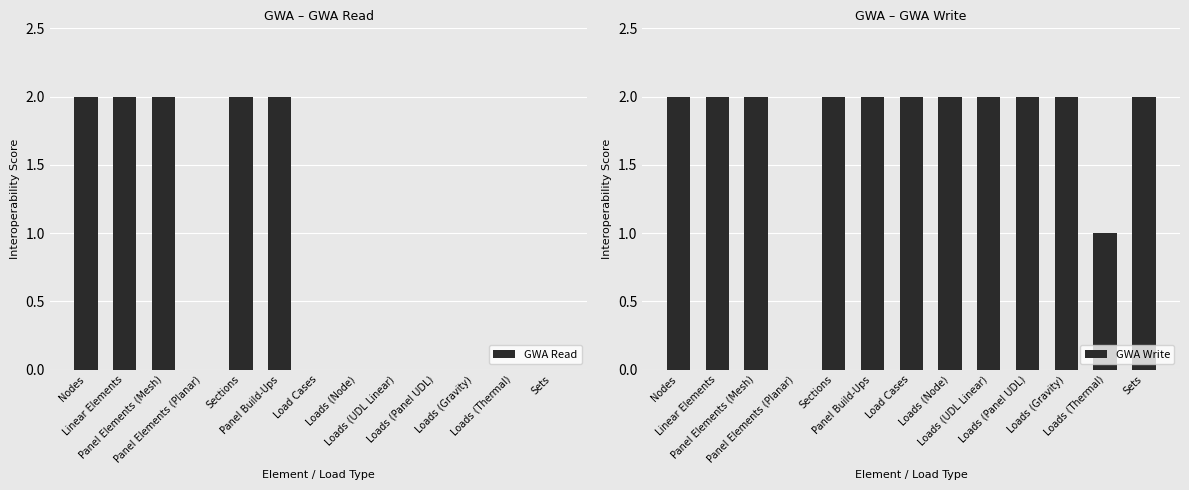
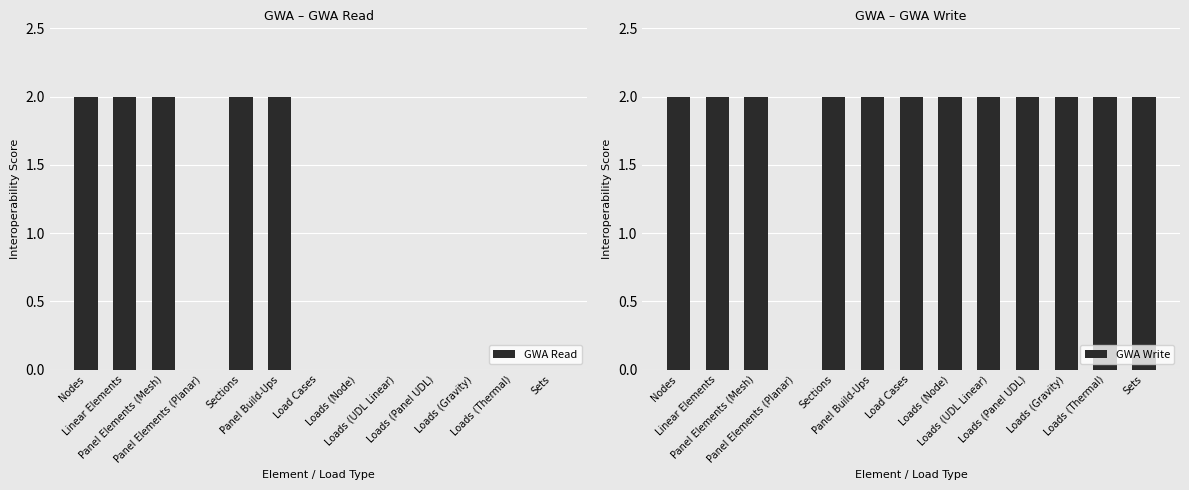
GWA – GWA Write, Loads (Thermal): 1 -> 2
